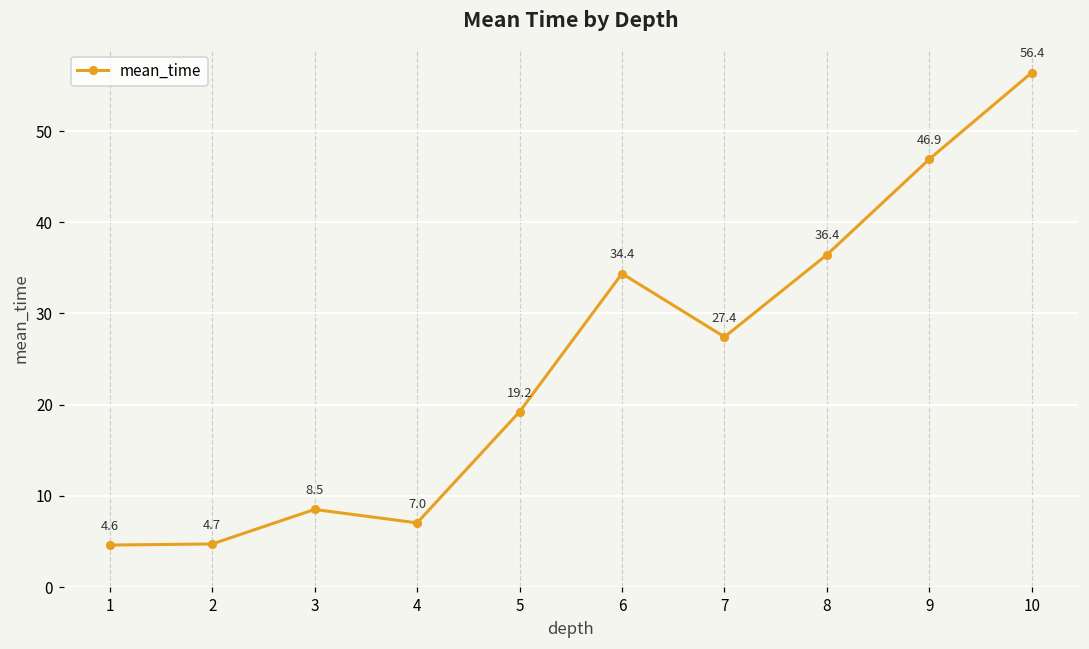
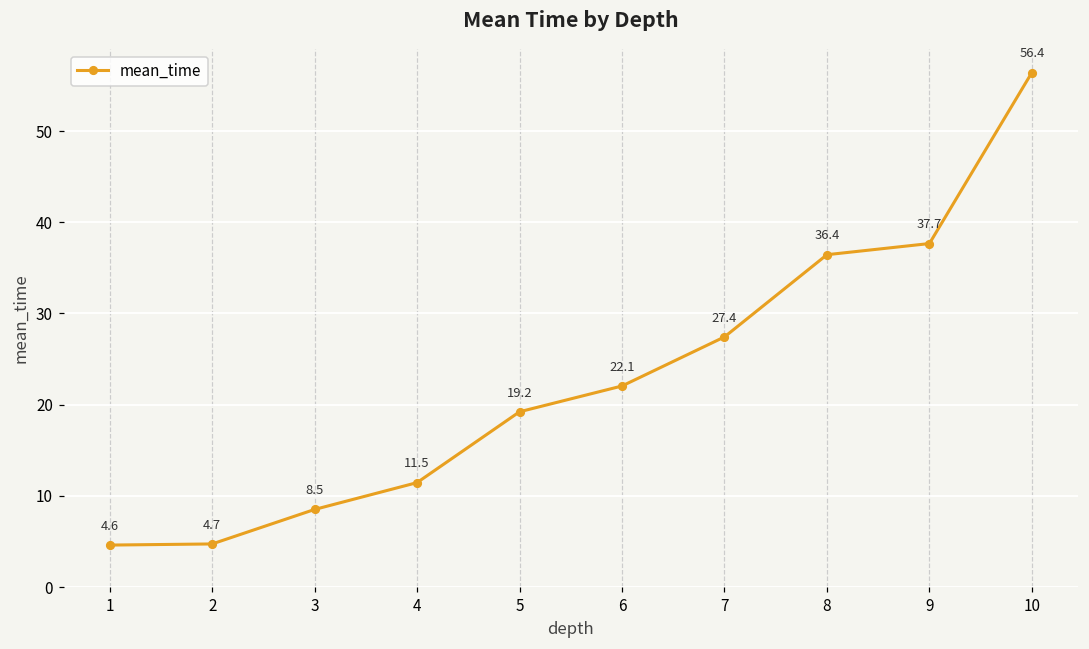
4: 7.0 -> 11.5
6: 34.4 -> 22.1
9: 46.9 -> 37.7
